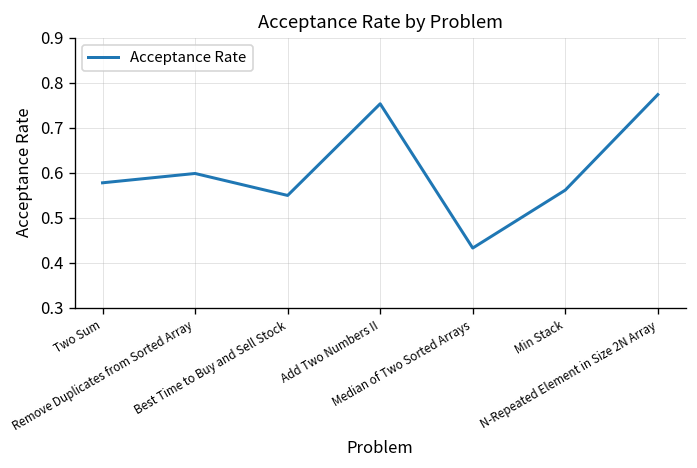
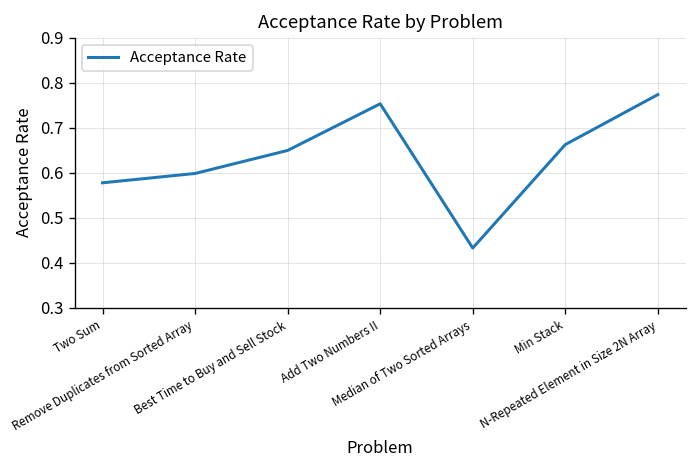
Best Time to Buy and Sell Stock: 0.55 -> 0.65
Min Stack: 0.56 -> 0.66
